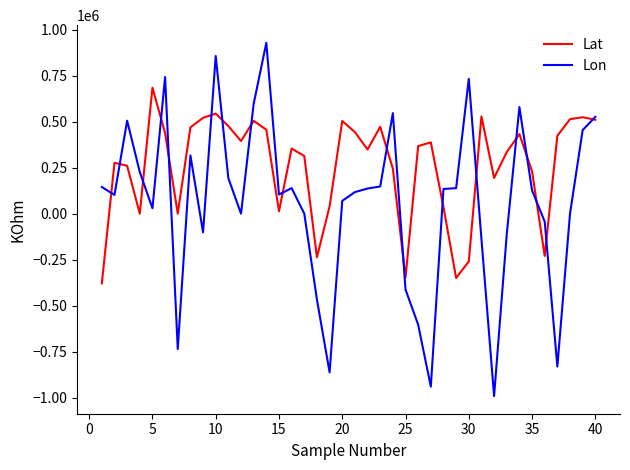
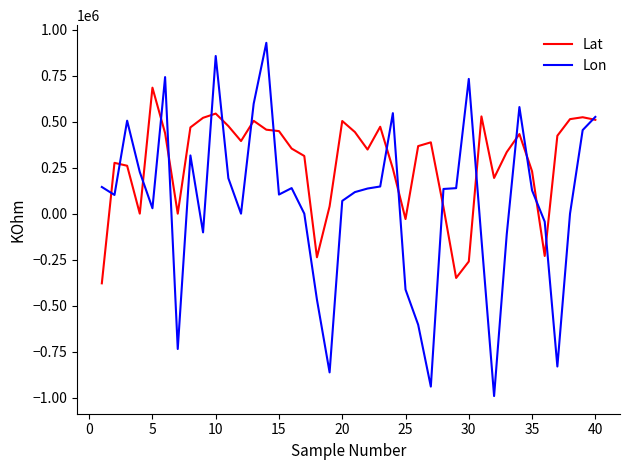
Lat, 15: 10000 -> 450000
Lat, 25: -350000 -> -30000
